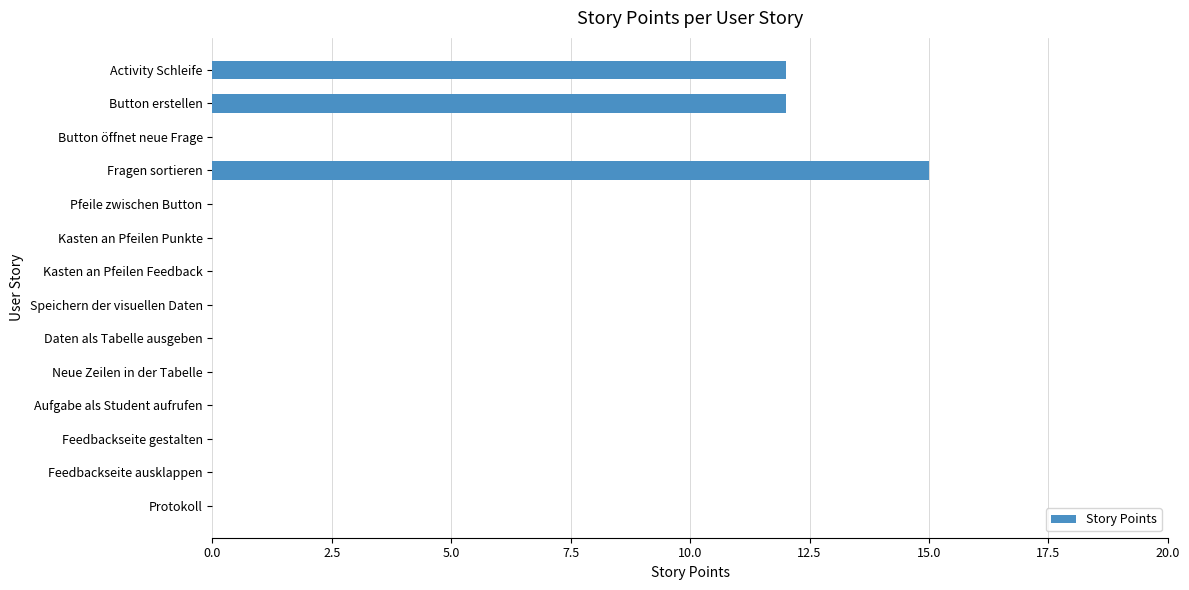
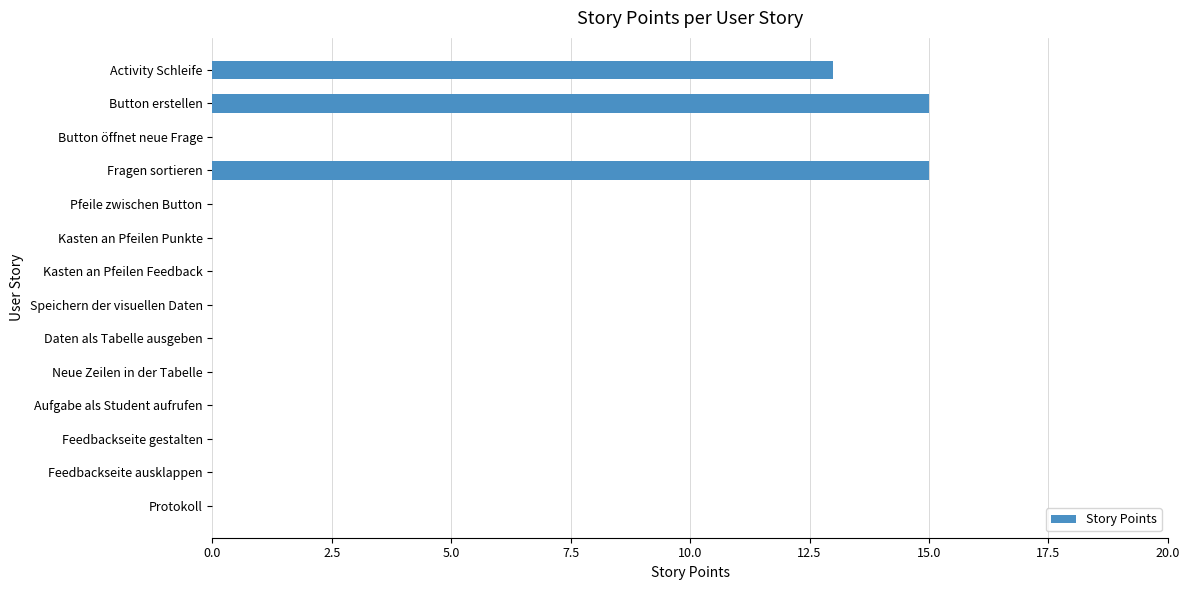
Activity Schleife: 12 -> 13
Button erstellen: 12 -> 15
